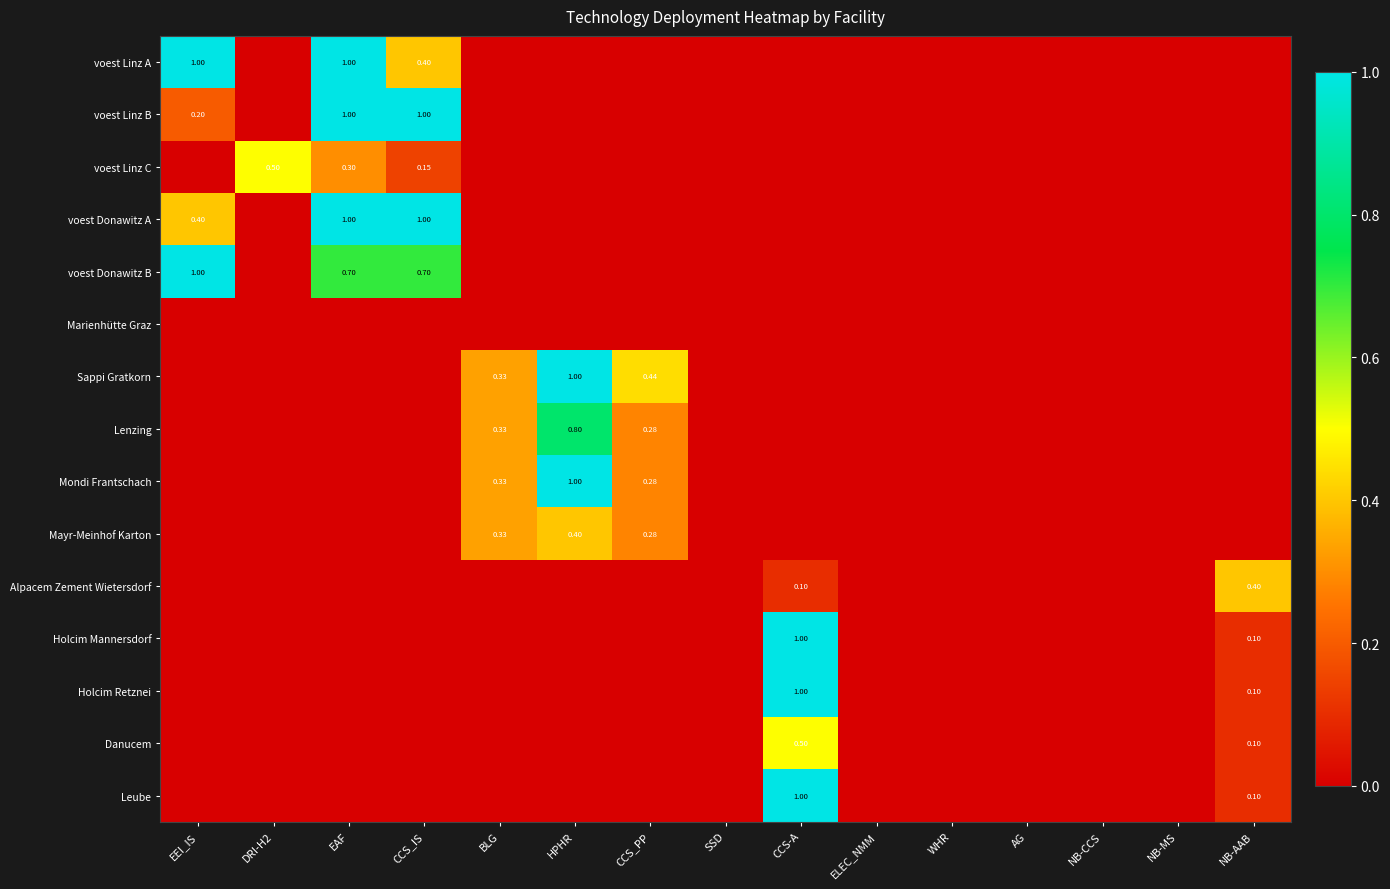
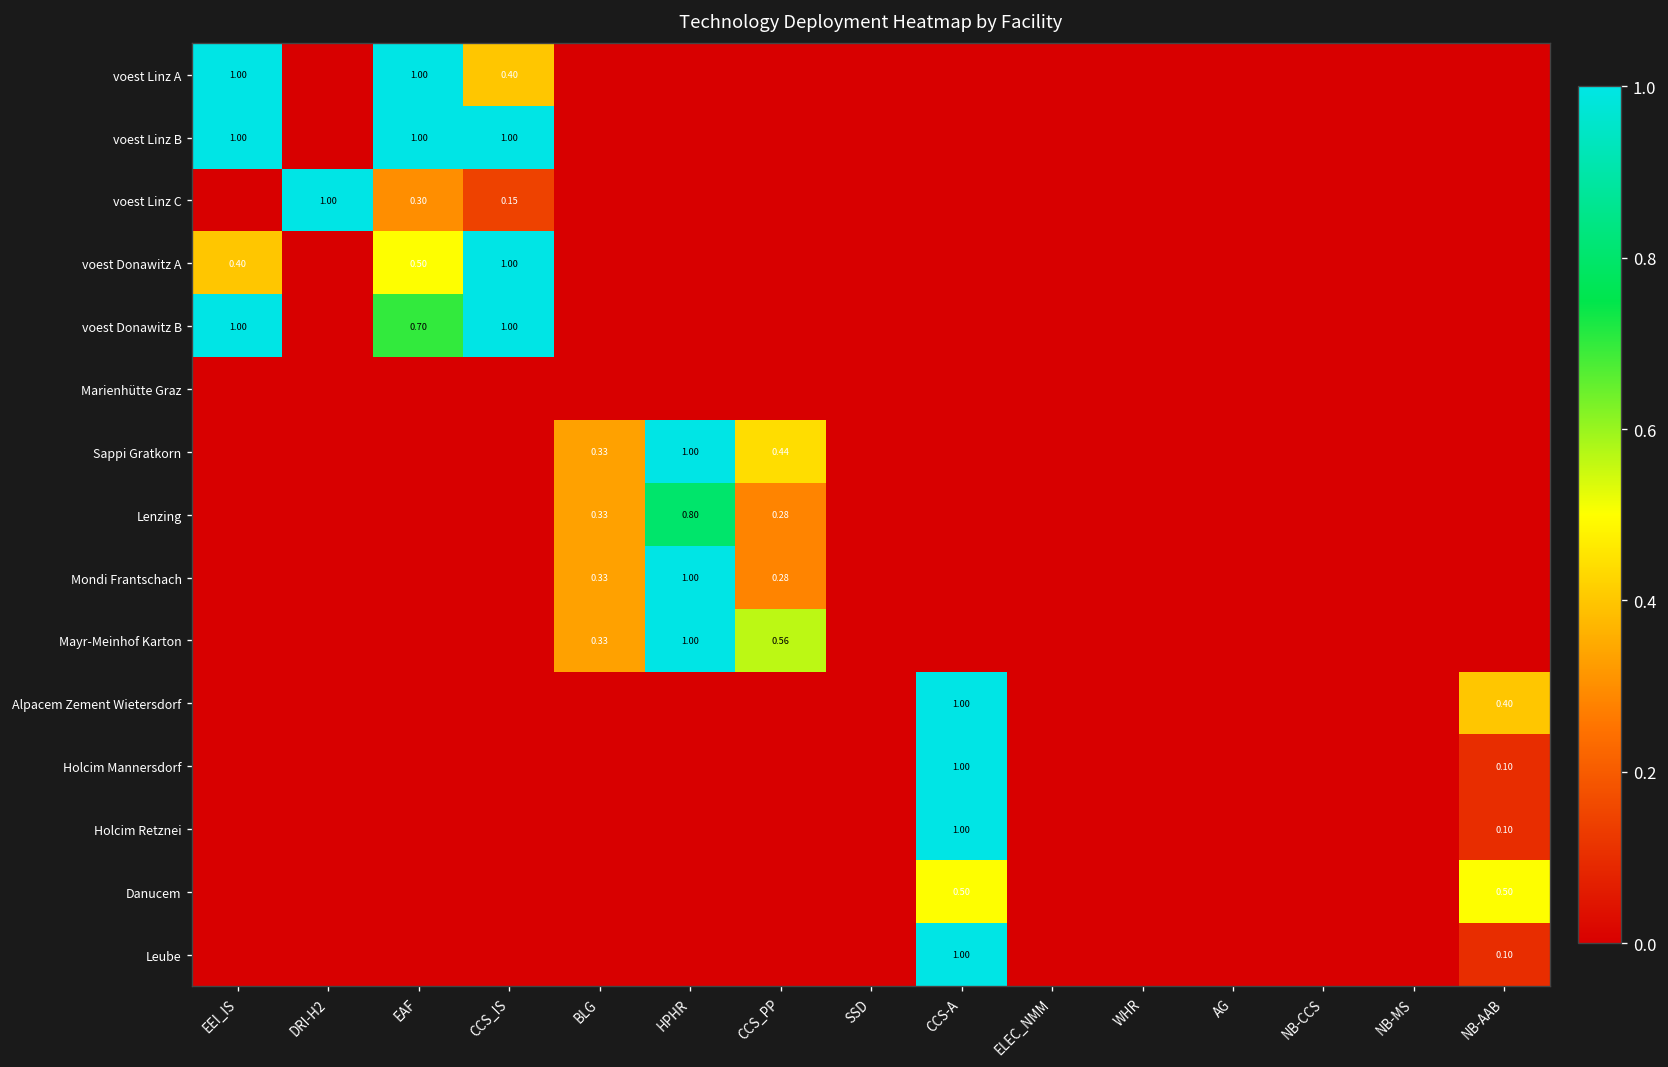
voest Linz B, EEI_IS: 0.20 -> 1.00
voest Linz C, DRI-H2: 0.50 -> 1.00
voest Donawitz A, EAF: 1.00 -> 0.50
voest Donawitz B, CCS_IS: 0.70 -> 1.00
Mayr-Meinhof Karton, HPHR: 0.40 -> 1.00
Mayr-Meinhof Karton, CCS_PP: 0.28 -> 0.56
Alpacem Zement Wietersdorf, CCS-A: 0.10 -> 1.00
Danucem, NB-AAB: 0.10 -> 0.50
